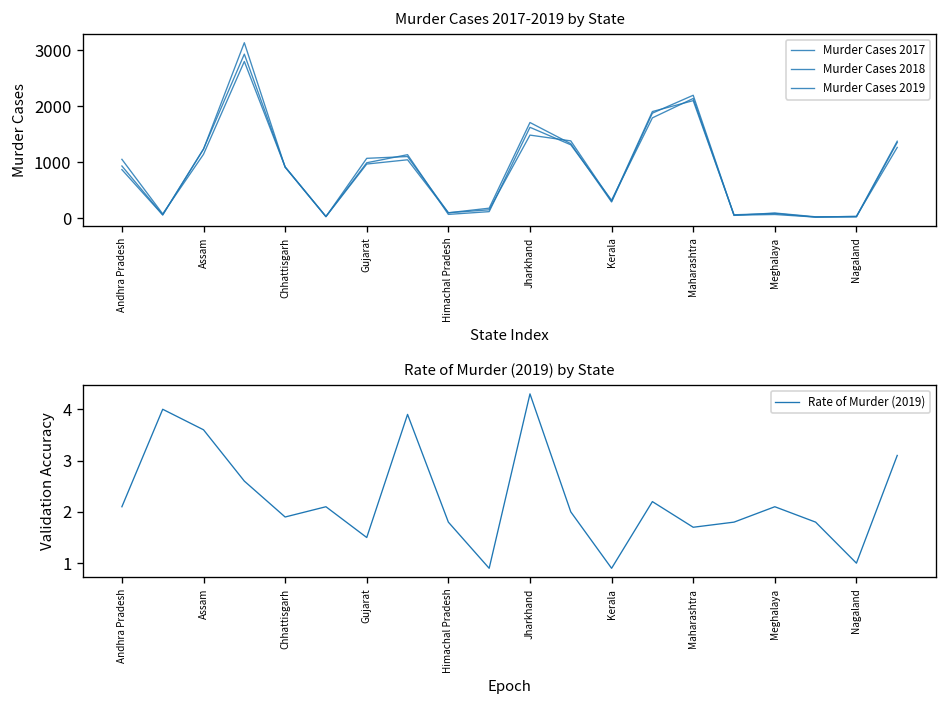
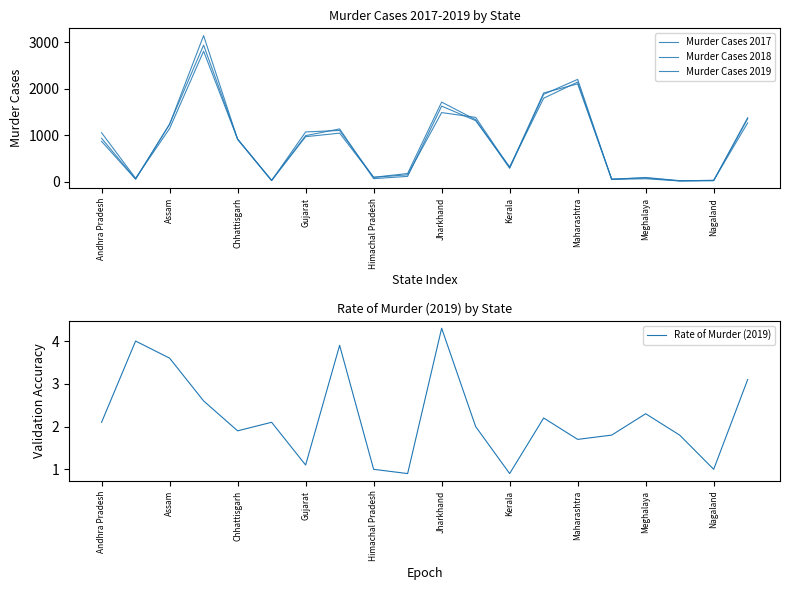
Rate of Murder (2019) by State, Gujarat: 1.5 -> 1.1
Rate of Murder (2019) by State, Himachal Pradesh: 1.8 -> 1.0
Rate of Murder (2019) by State, Meghalaya: 2.1 -> 2.3
